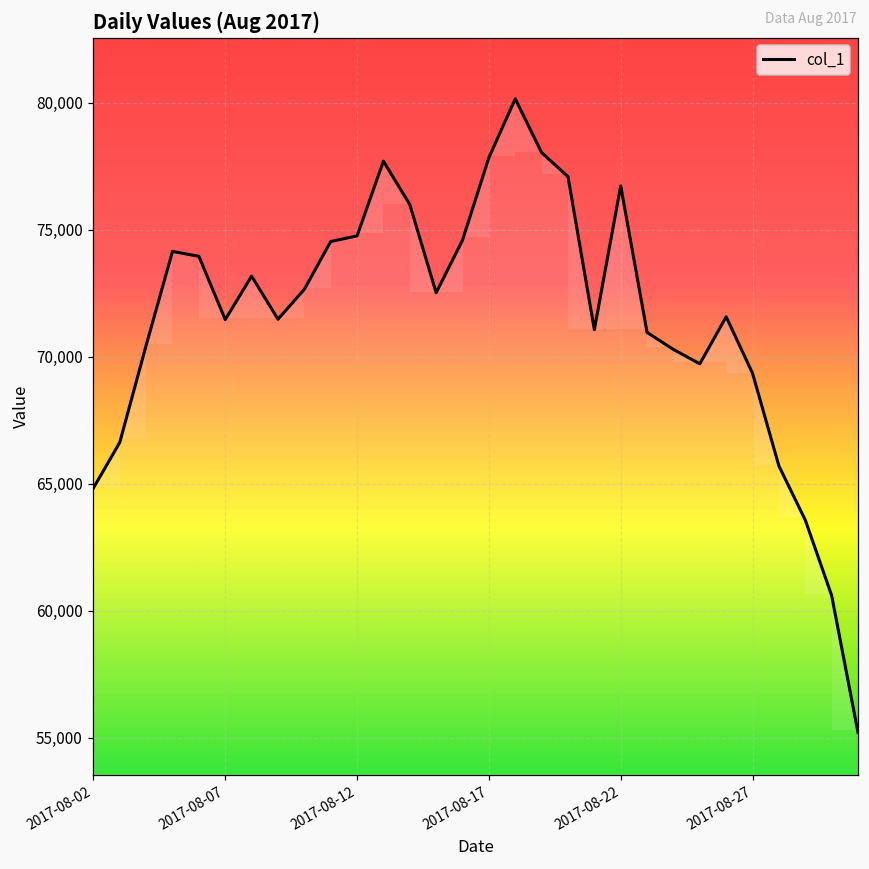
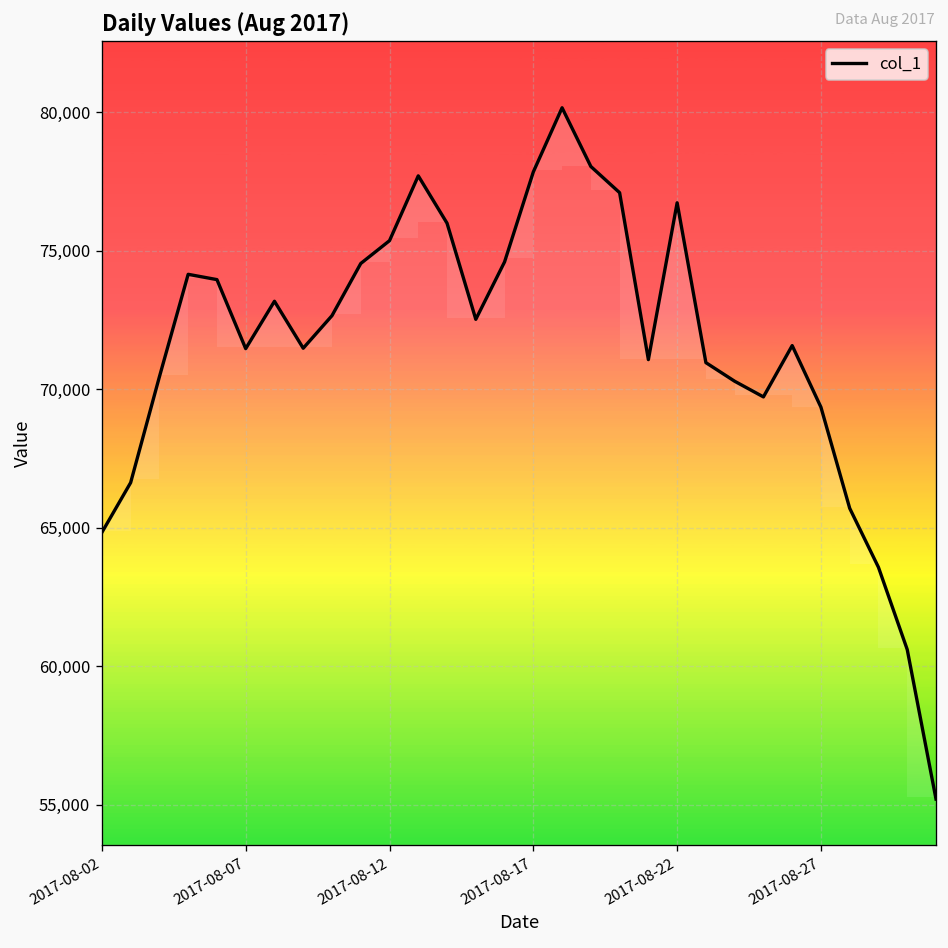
col_1, 2017-08-12: 74,800 -> 75,400
